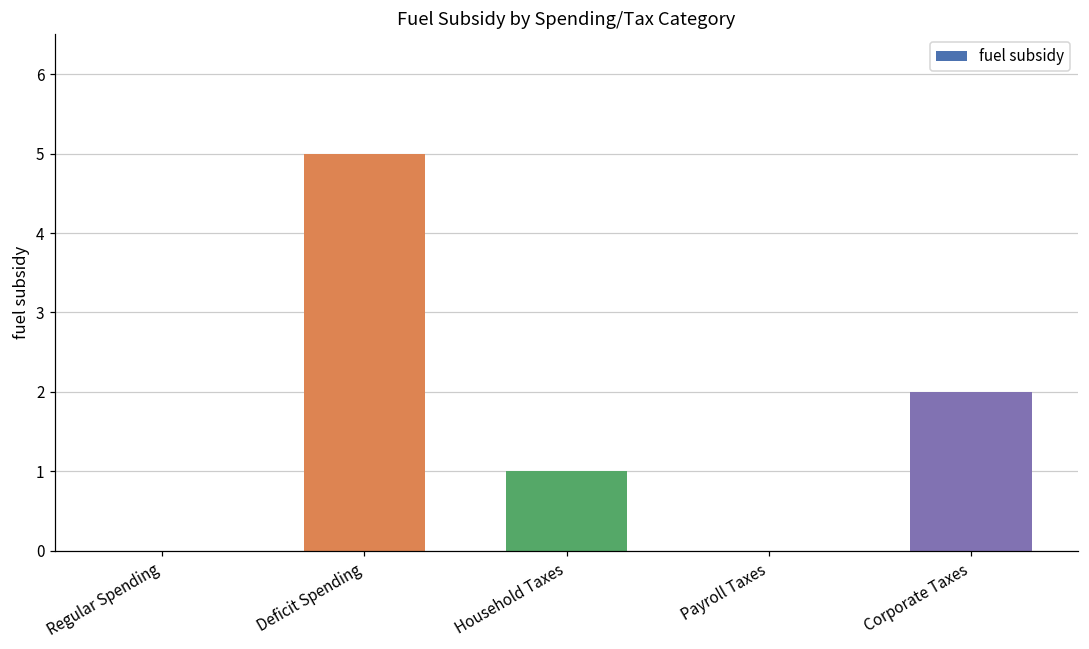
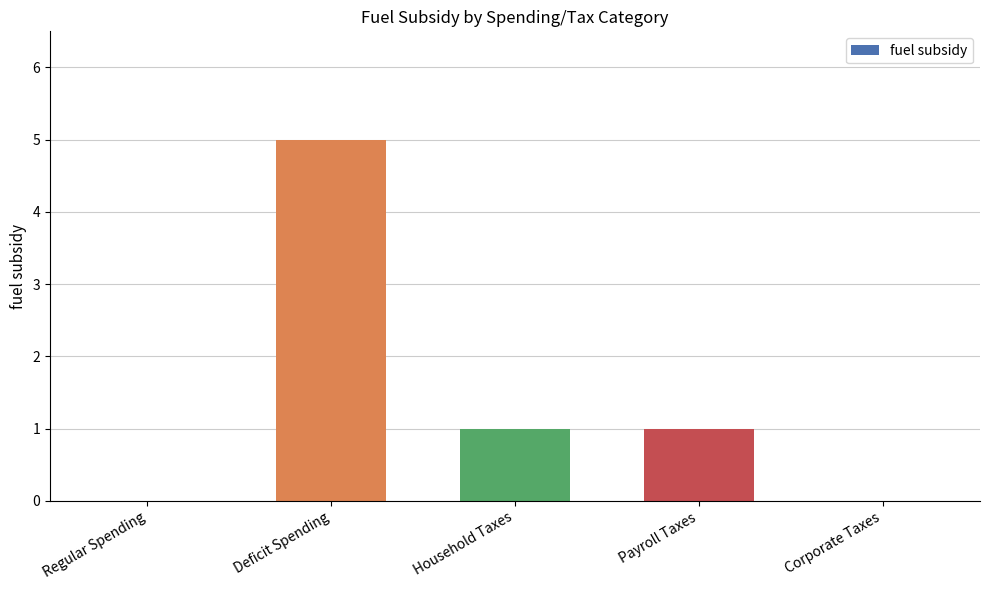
Payroll Taxes: 0 -> 1
Corporate Taxes: 2 -> 0
